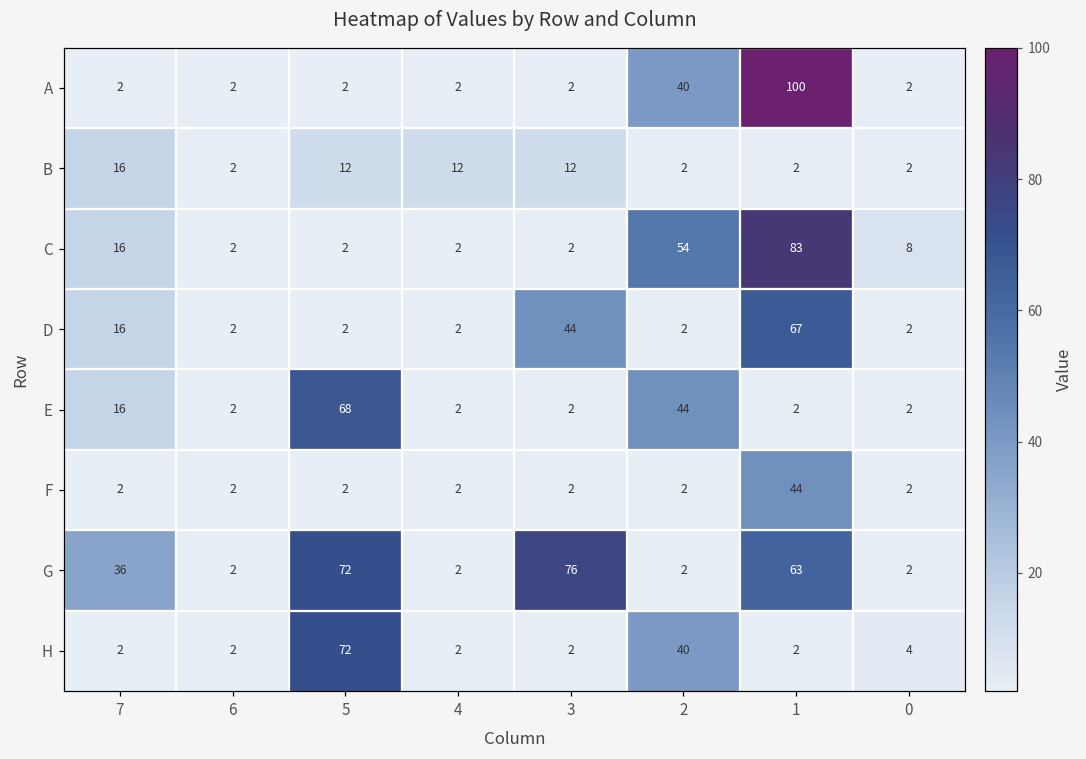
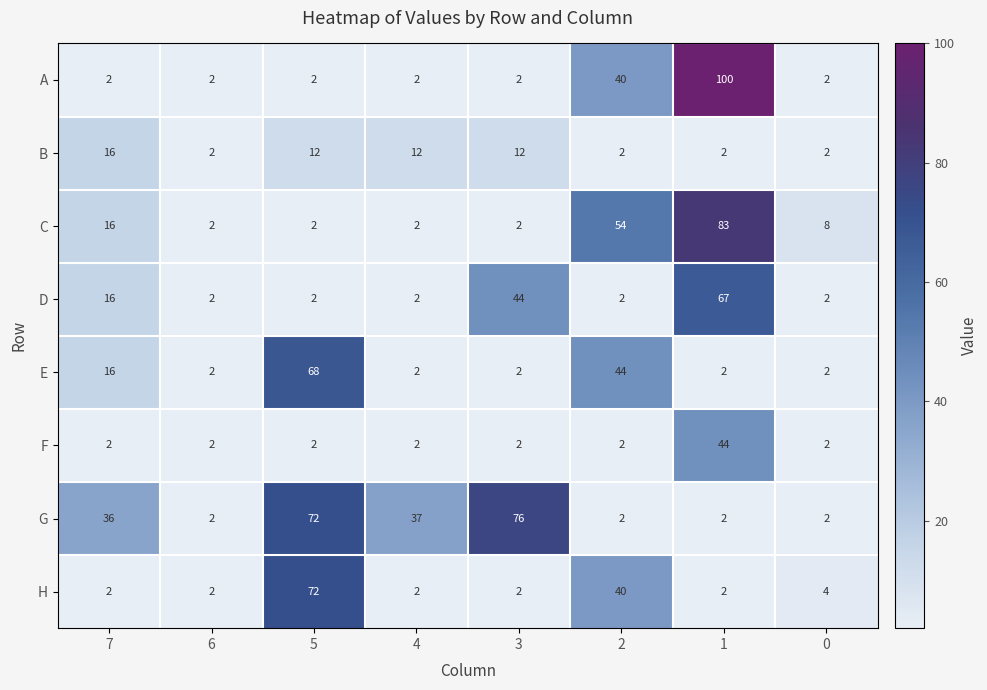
G, 4: 2 -> 37
G, 1: 63 -> 2
